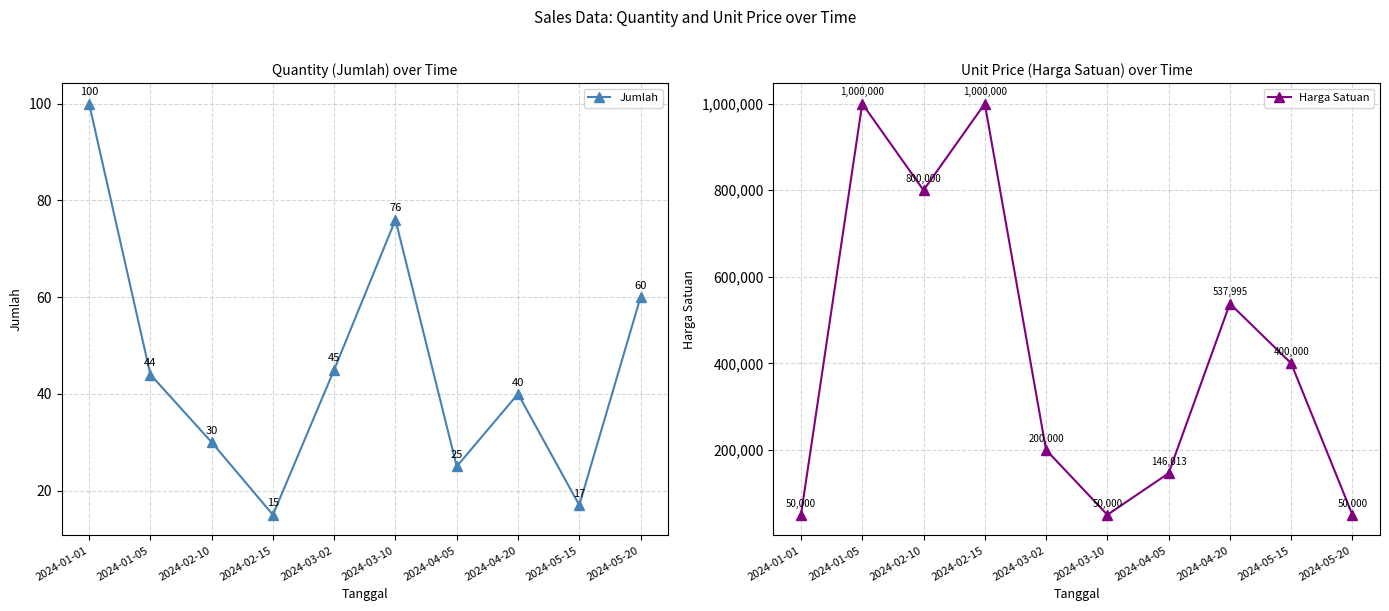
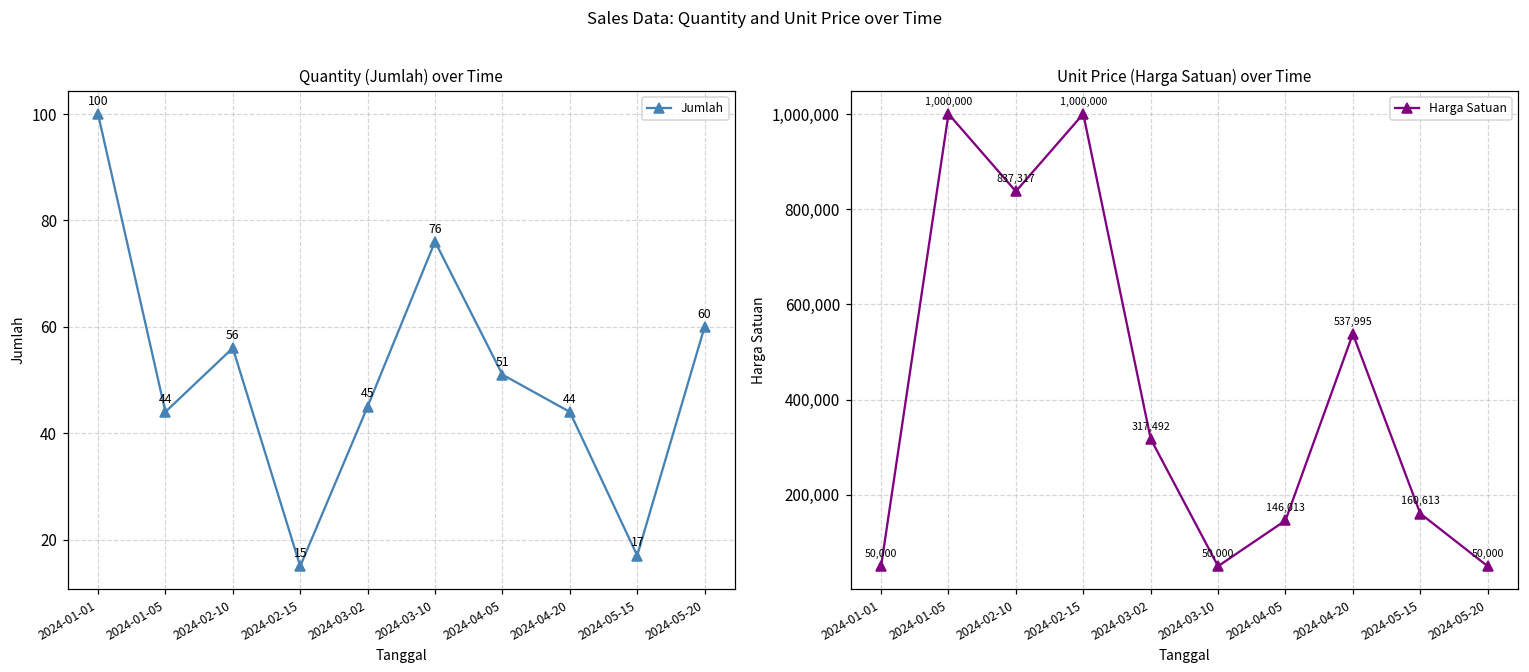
Quantity (Jumlah) over Time, 2024-02-10: 30 -> 56
Quantity (Jumlah) over Time, 2024-04-05: 25 -> 51
Quantity (Jumlah) over Time, 2024-04-20: 40 -> 44
Unit Price (Harga Satuan) over Time, 2024-02-10: 800,000 -> 837,317
Unit Price (Harga Satuan) over Time, 2024-03-02: 200,000 -> 317,492
Unit Price (Harga Satuan) over Time, 2024-05-15: 400,000 -> 160,613
